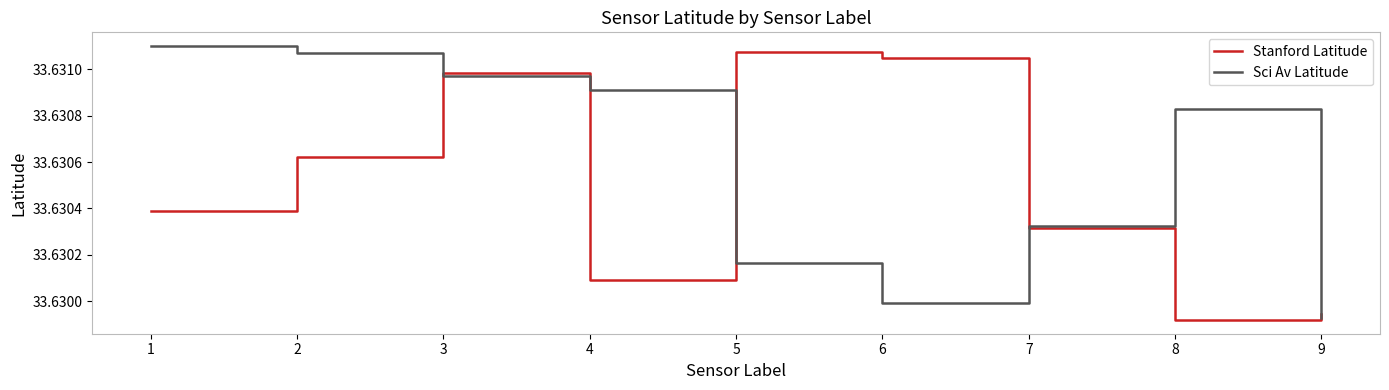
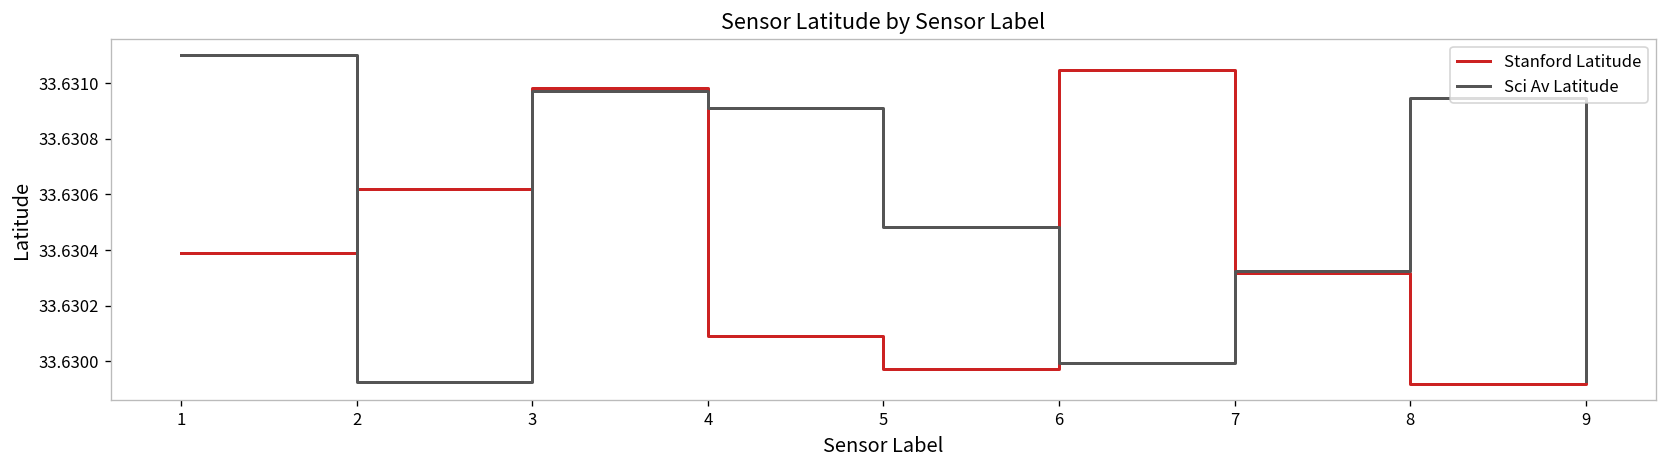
Sci Av Latitude, 2: 33.63107 -> 33.62993
Stanford Latitude, 5: 33.63108 -> 33.62997
Sci Av Latitude, 5: 33.63017 -> 33.63048
Sci Av Latitude, 8: 33.63083 -> 33.63095
